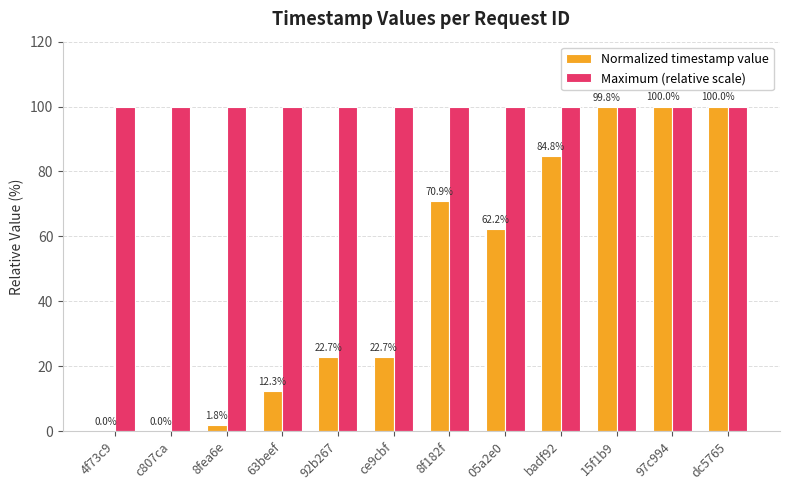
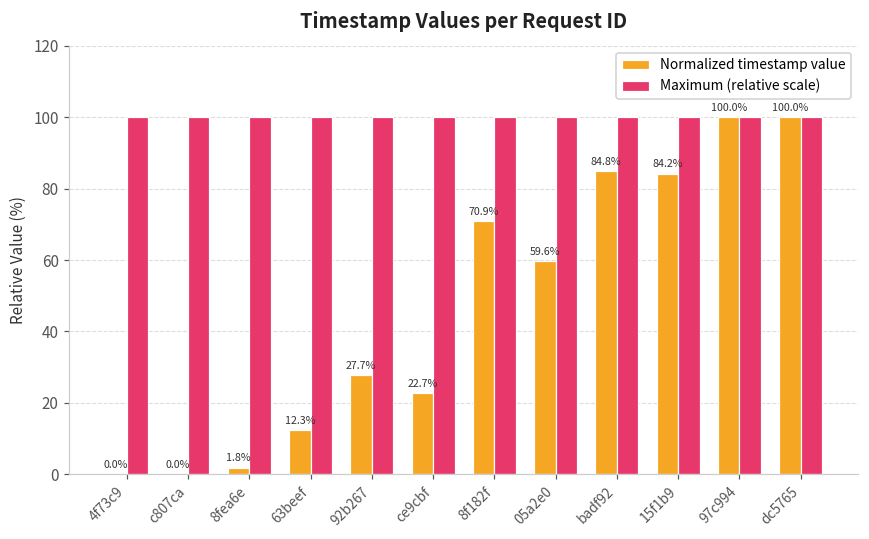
Normalized timestamp value, 92b267: 22.7% -> 27.7%
Normalized timestamp value, 05a2e0: 62.2% -> 59.6%
Normalized timestamp value, 15f1b9: 99.8% -> 84.2%
